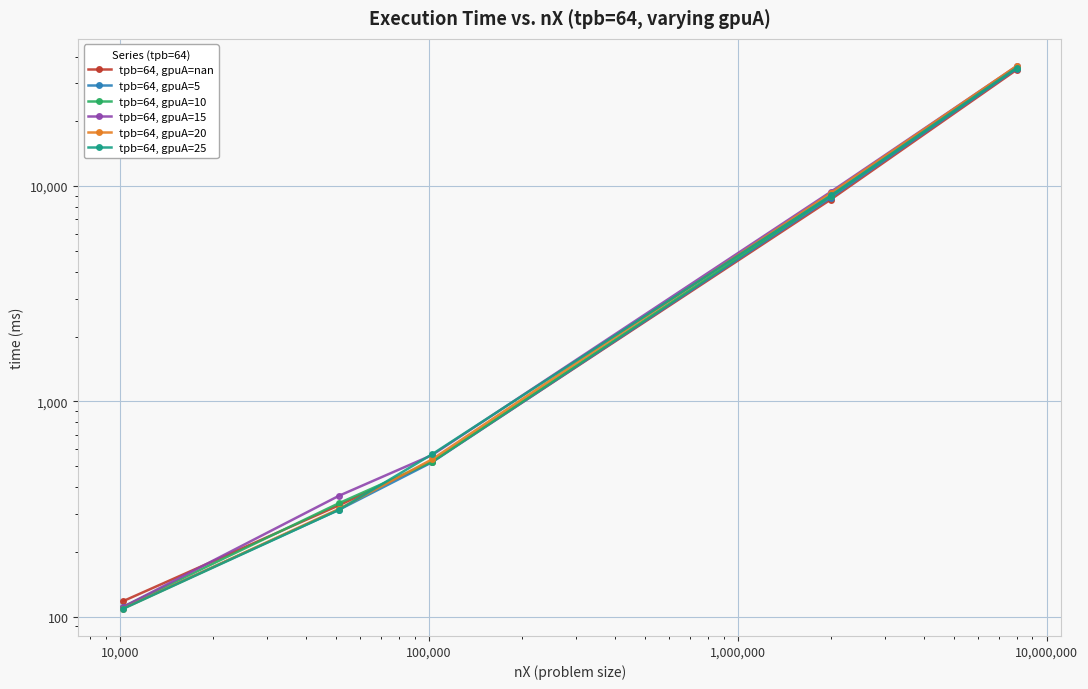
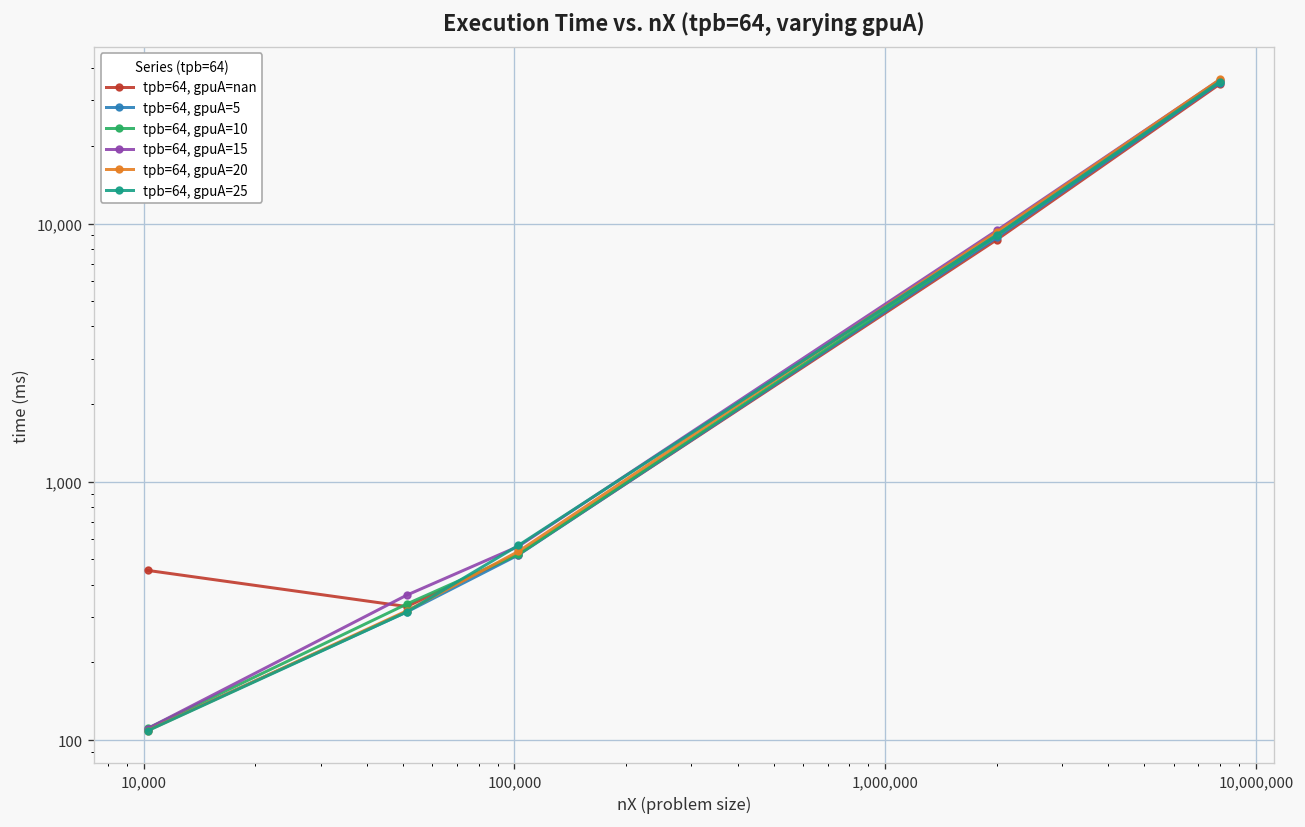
tpb=64, gpuA=nan, 10,000: 120 -> 450
